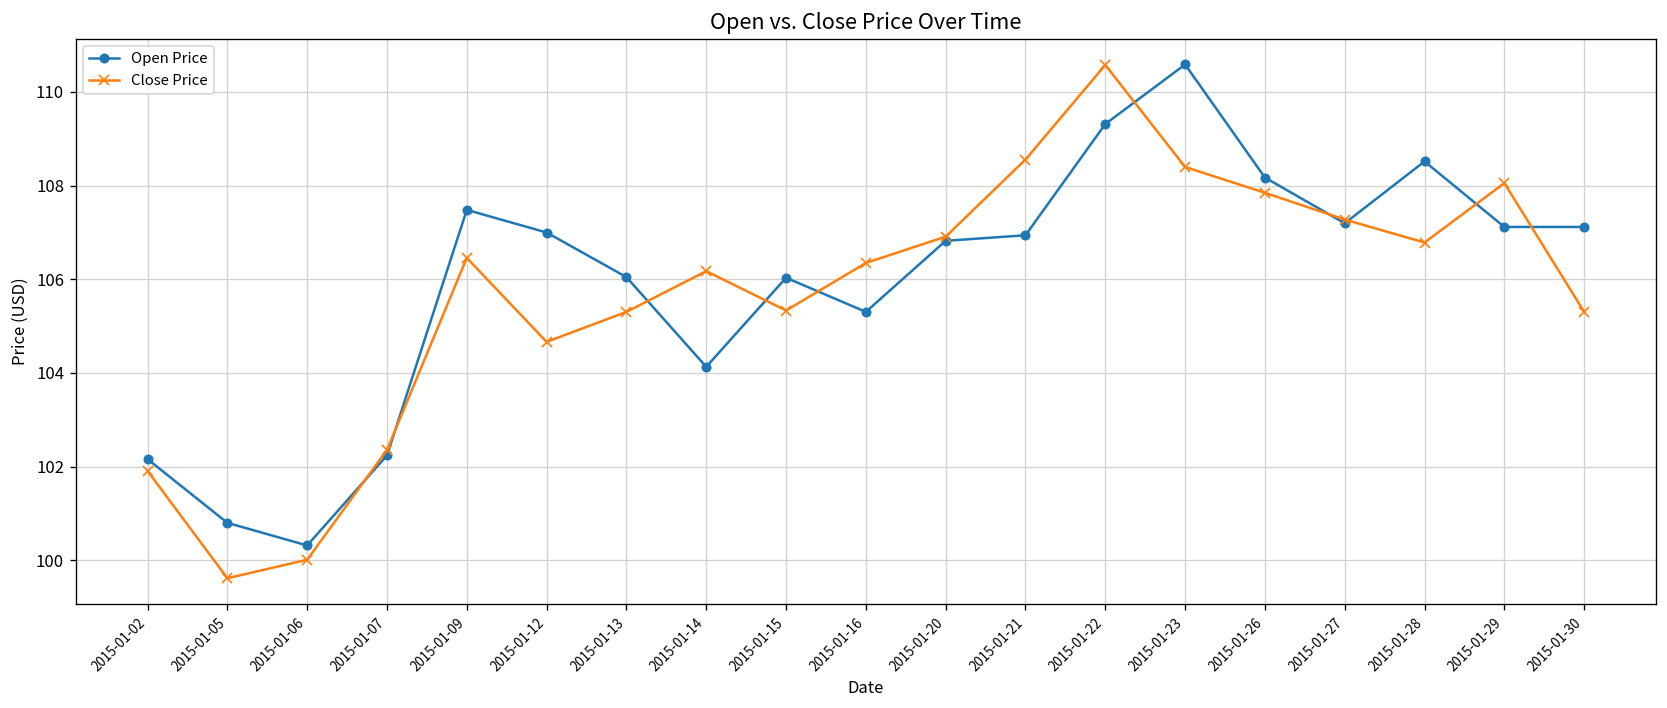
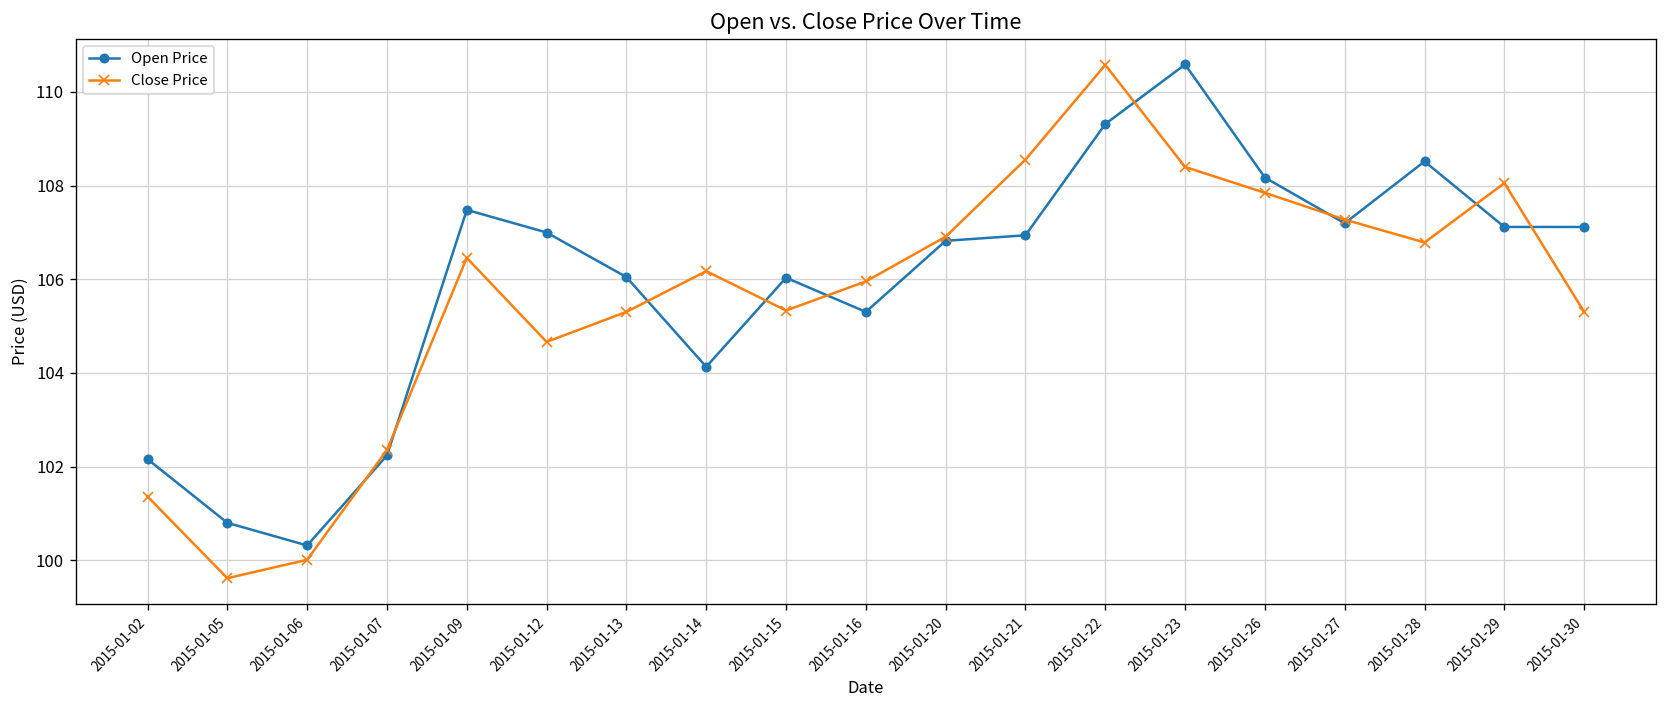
Close Price, 2015-01-02: 101.9 -> 101.4
Close Price, 2015-01-16: 106.3 -> 106.0
